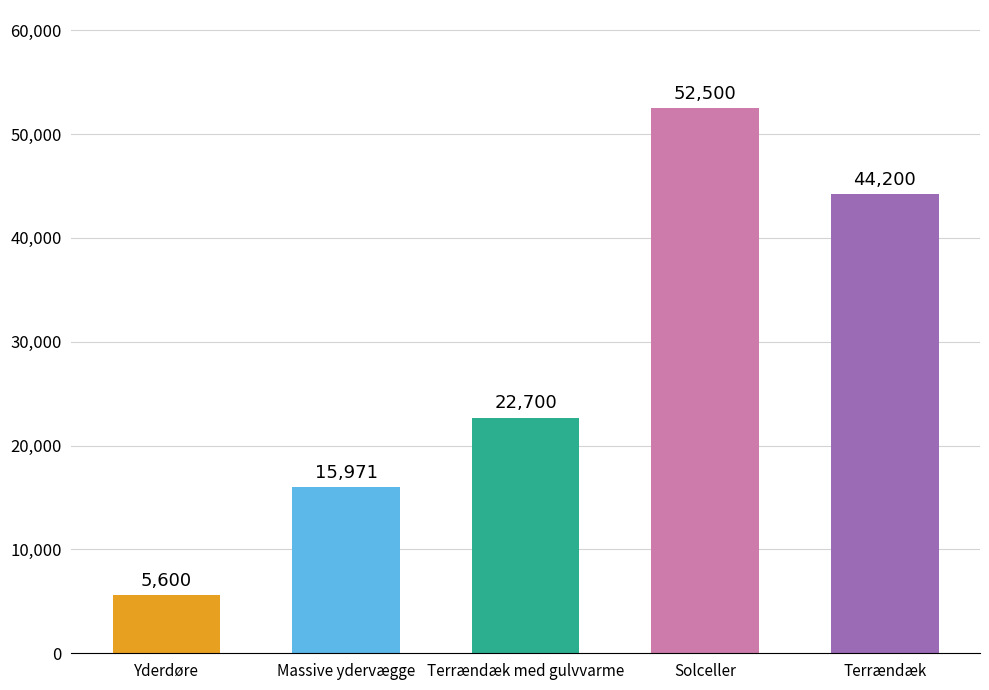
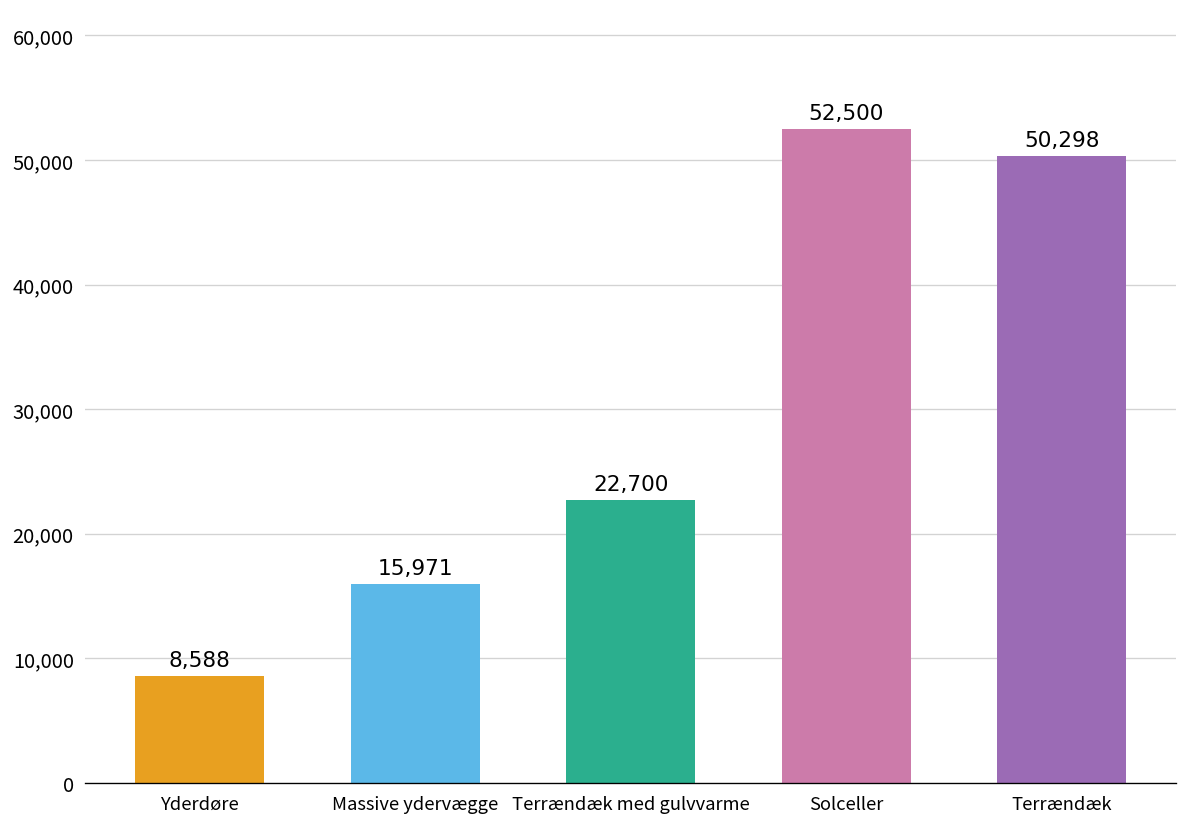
Yderdøre: 5,600 -> 8,588
Terrændæk: 44,200 -> 50,298
